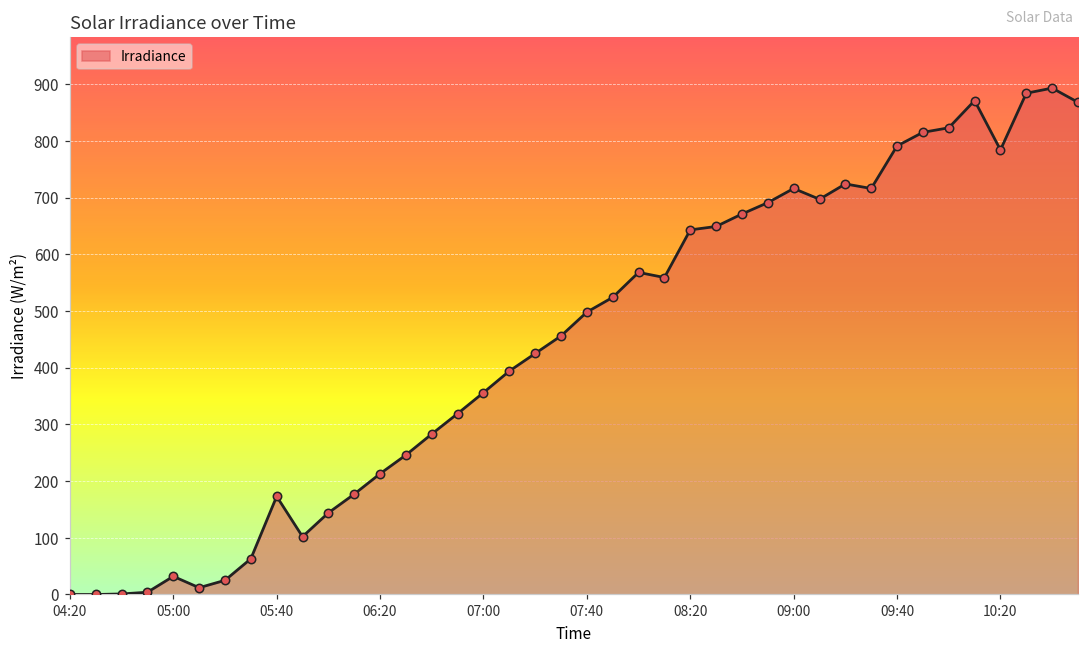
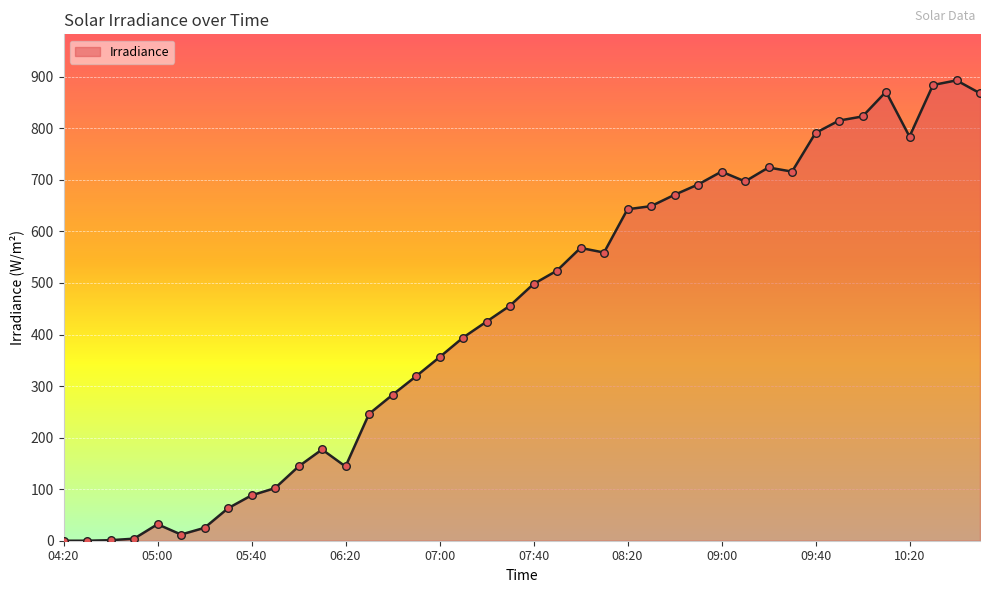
05:40: 170 -> 90
06:20: 210 -> 140
